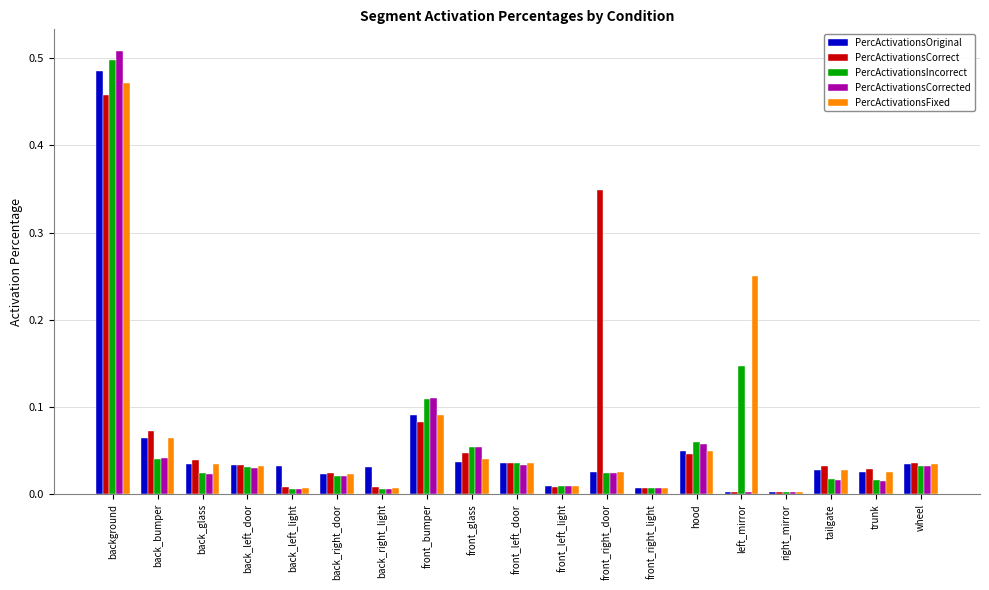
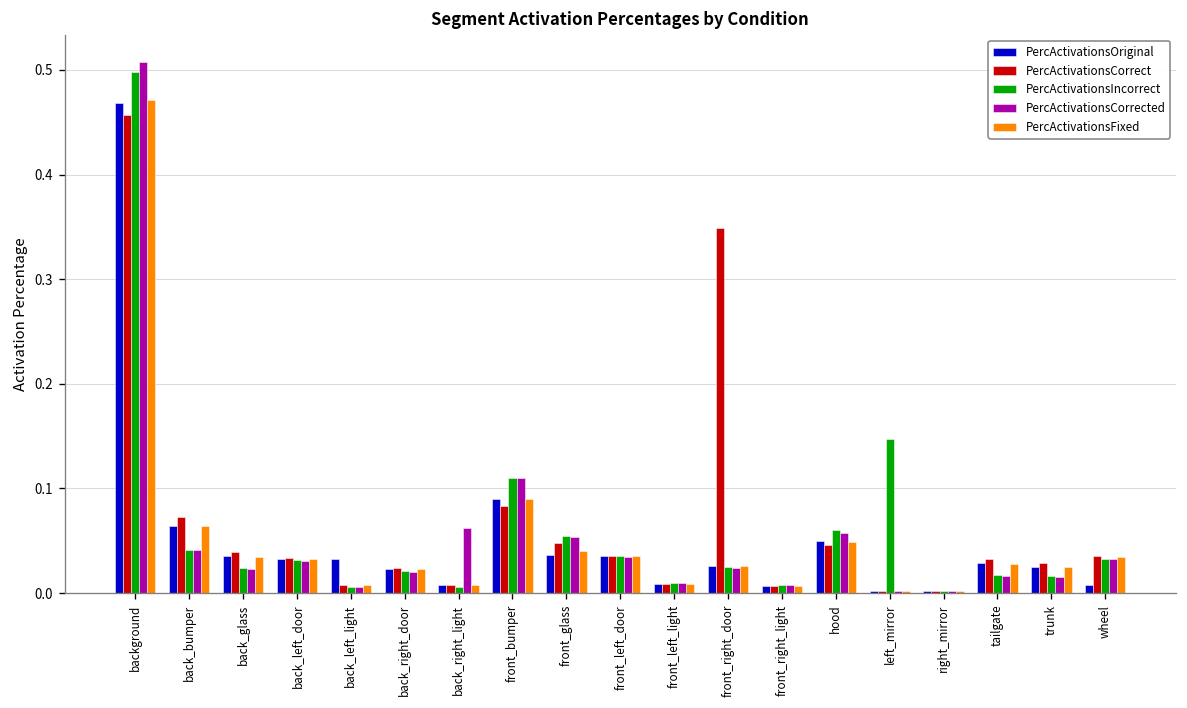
PercActivationsOriginal, background: 0.49 -> 0.47
PercActivationsOriginal, back_right_light: 0.03 -> 0.01
PercActivationsCorrected, back_right_light: 0.01 -> 0.06
PercActivationsFixed, left_mirror: 0.25 -> 0.00
PercActivationsOriginal, wheel: 0.03 -> 0.01
